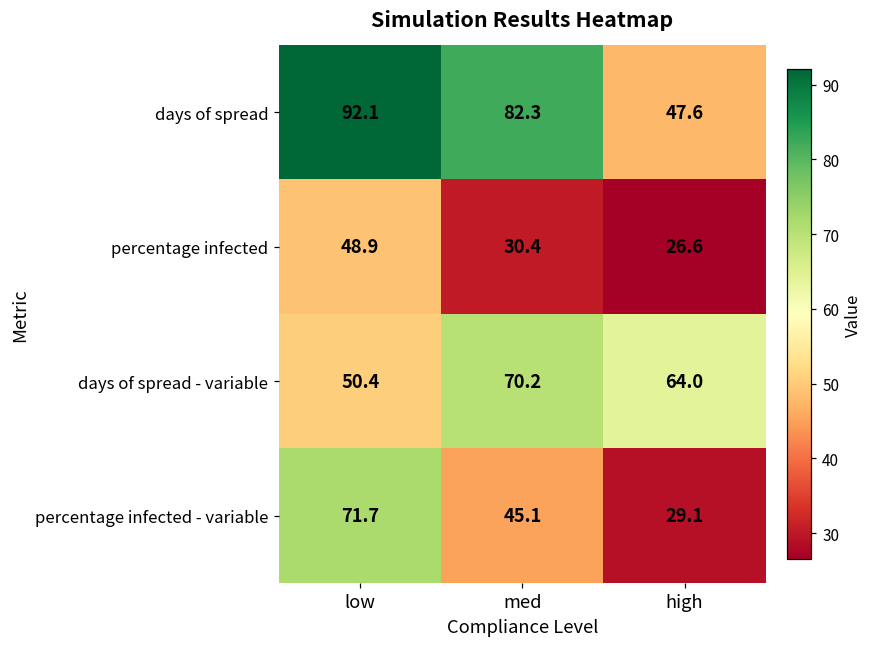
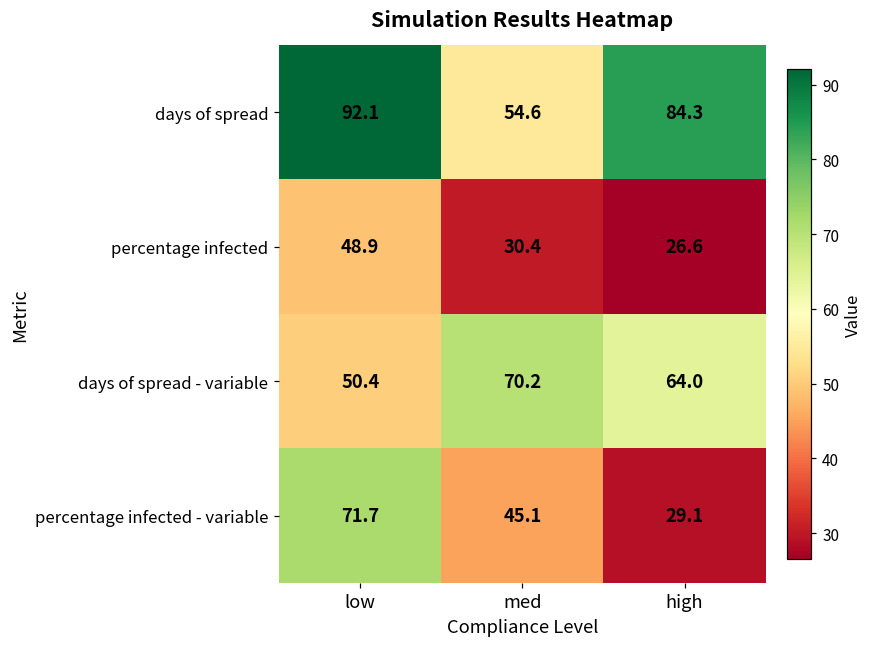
days of spread, med: 82.3 -> 54.6
days of spread, high: 47.6 -> 84.3
